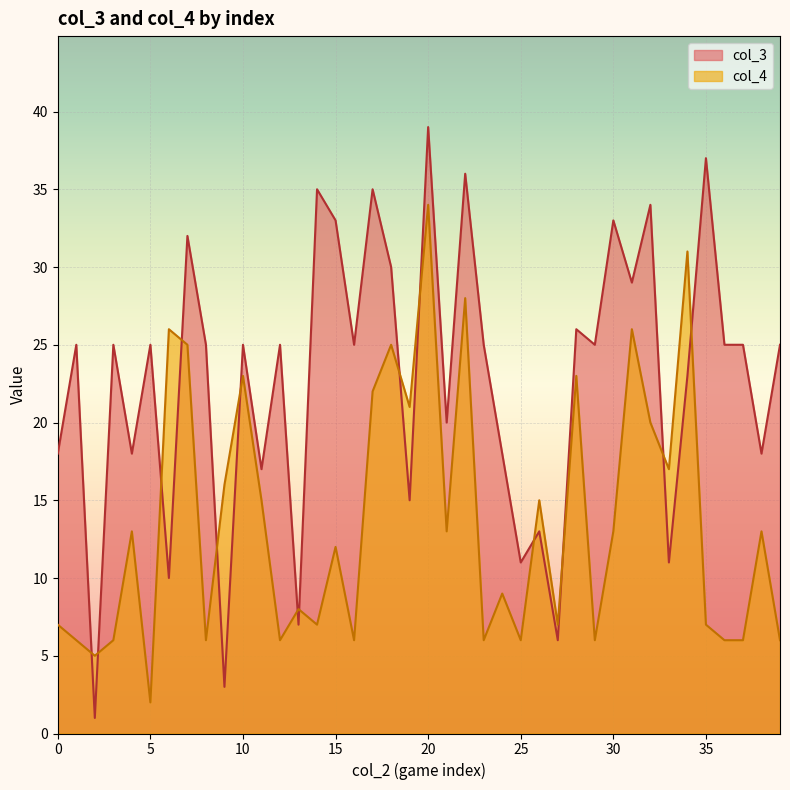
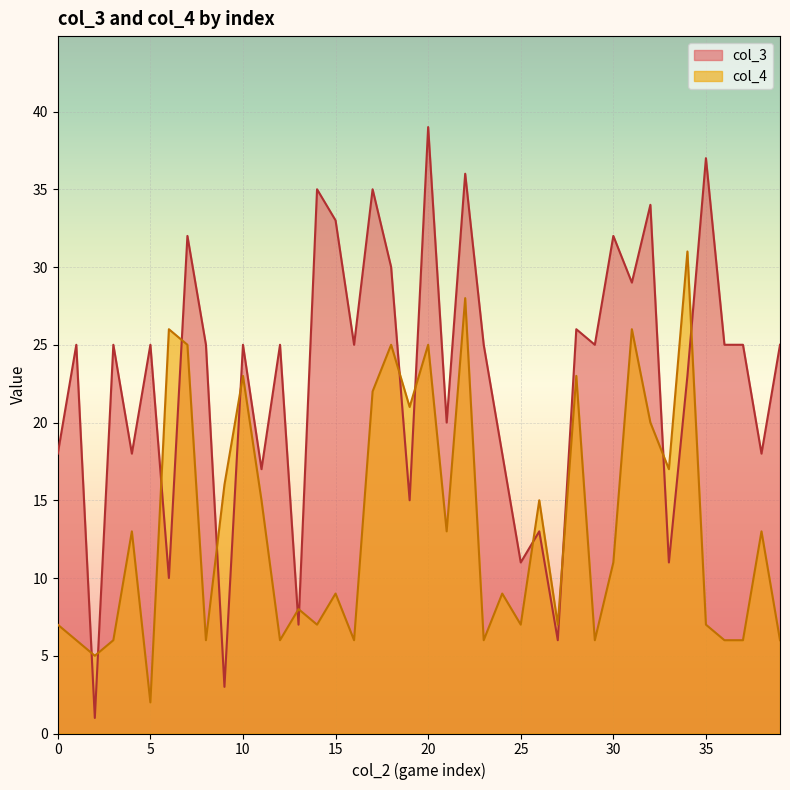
col_4, 15: 12 -> 9
col_4, 20: 34 -> 25
col_4, 25: 6 -> 7
col_3, 30: 33 -> 32
col_4, 30: 13 -> 11
